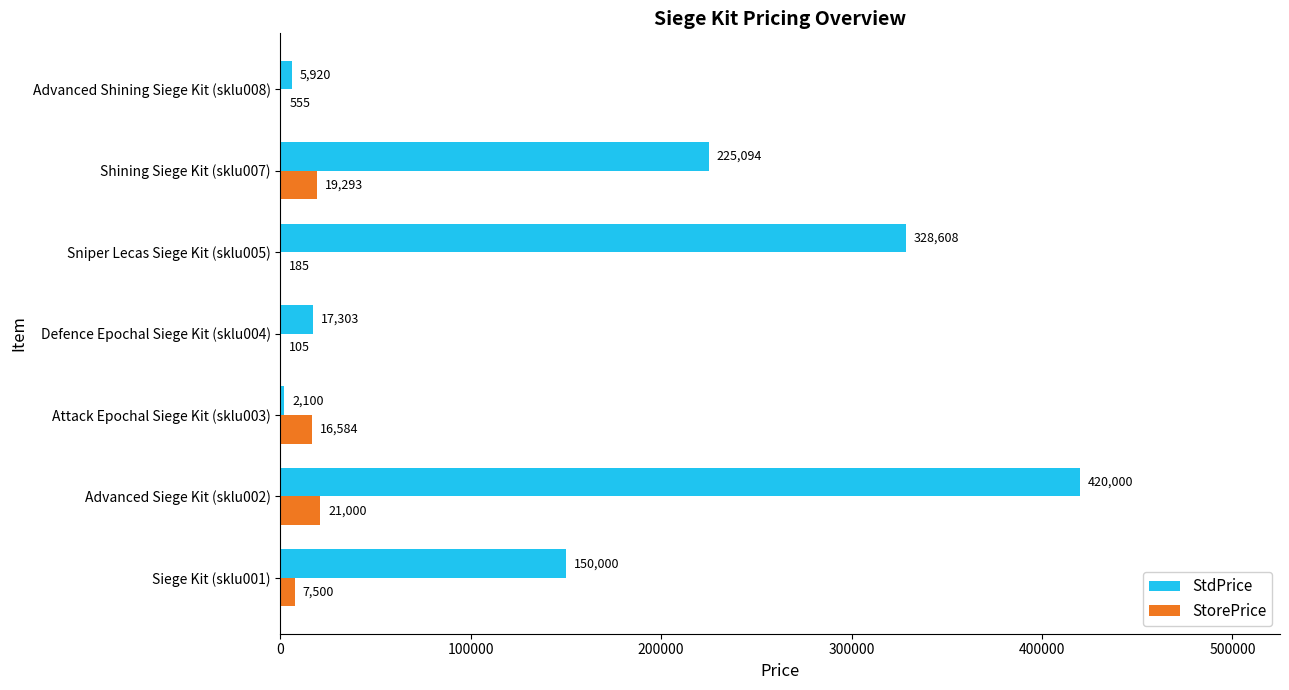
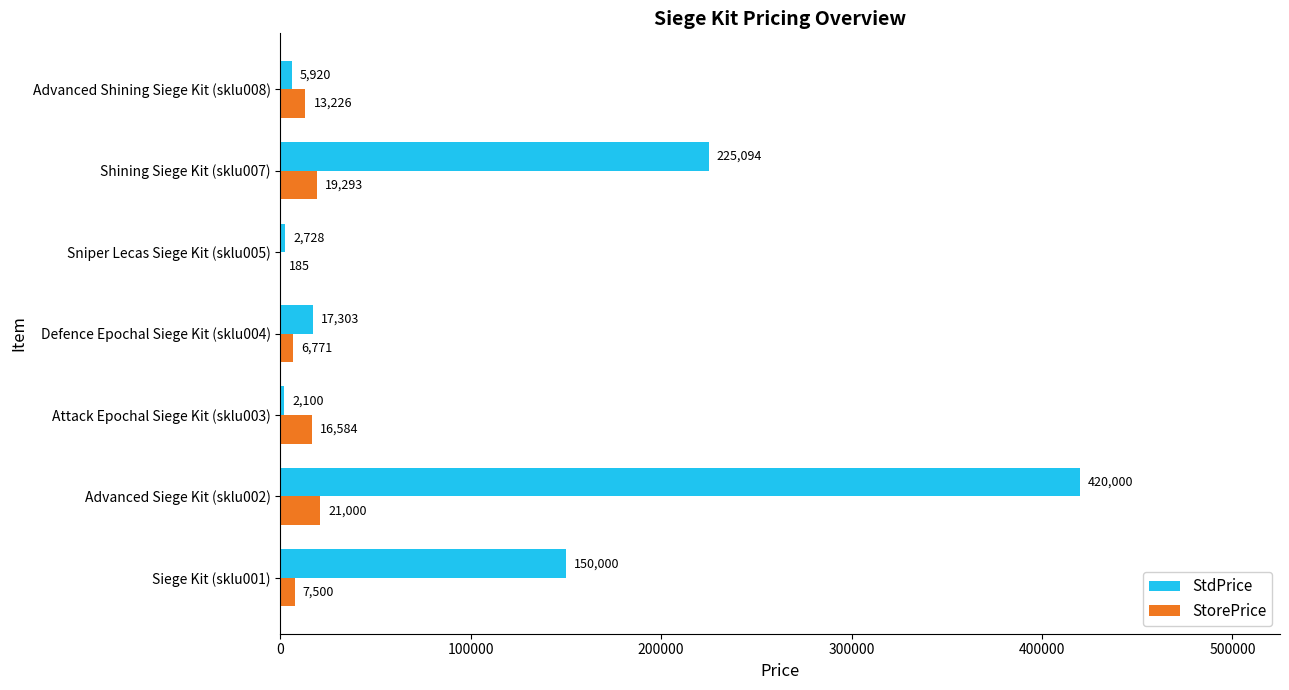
StorePrice, Advanced Shining Siege Kit (sklu008): 555 -> 13,226
StdPrice, Sniper Lecas Siege Kit (sklu005): 328,608 -> 2,728
StorePrice, Defence Epochal Siege Kit (sklu004): 105 -> 6,771
